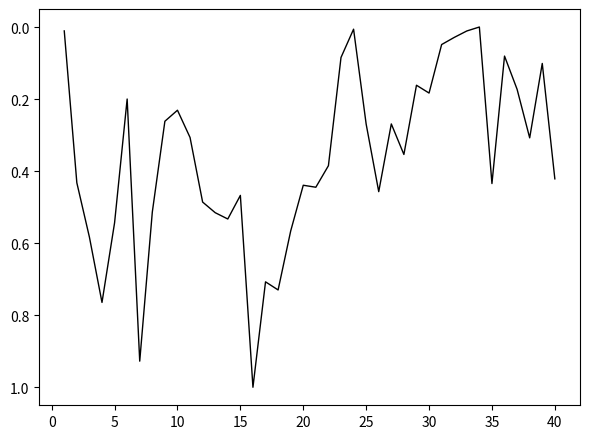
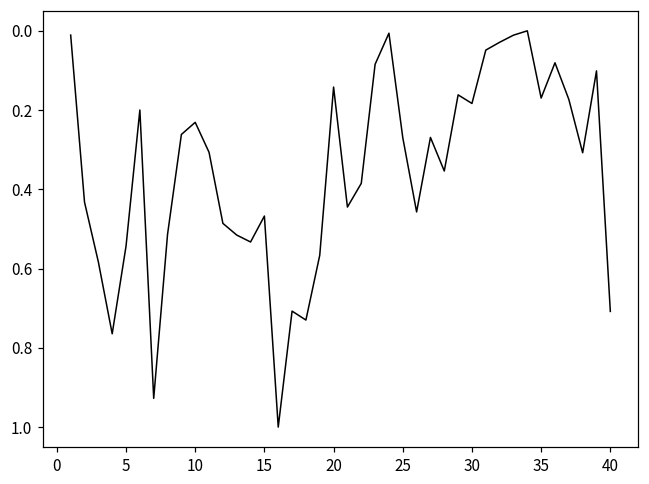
20: 0.44 -> 0.14
35: 0.43 -> 0.17
40: 0.42 -> 0.71
